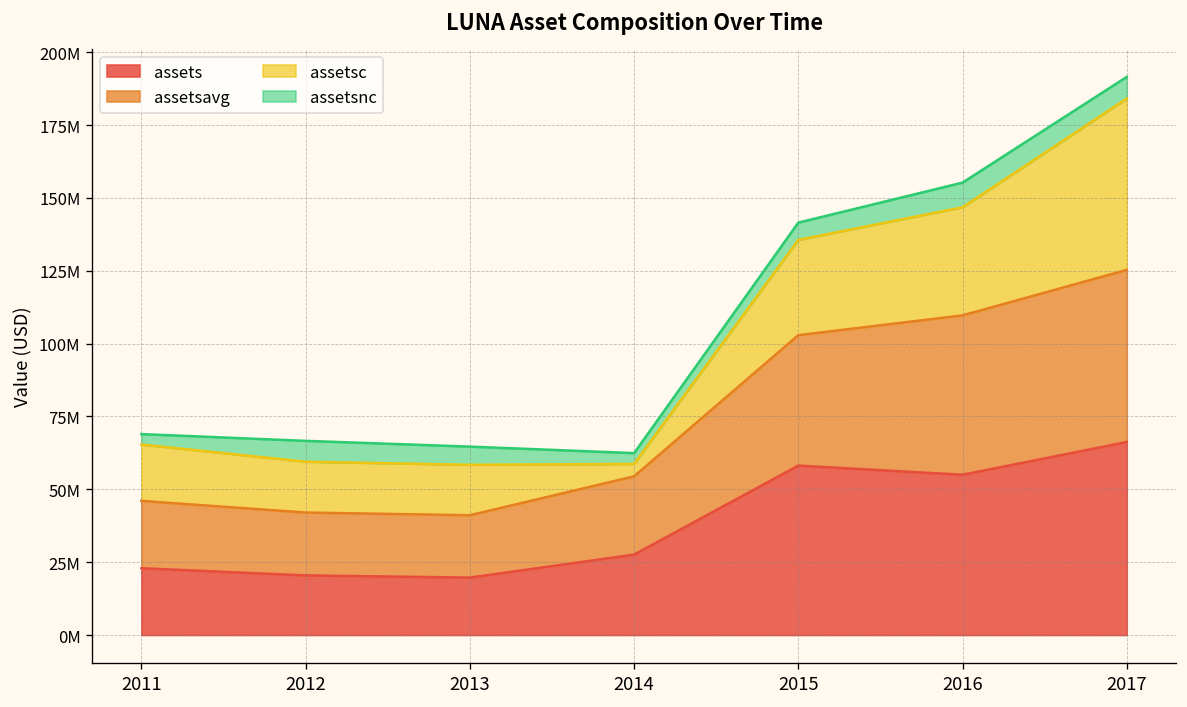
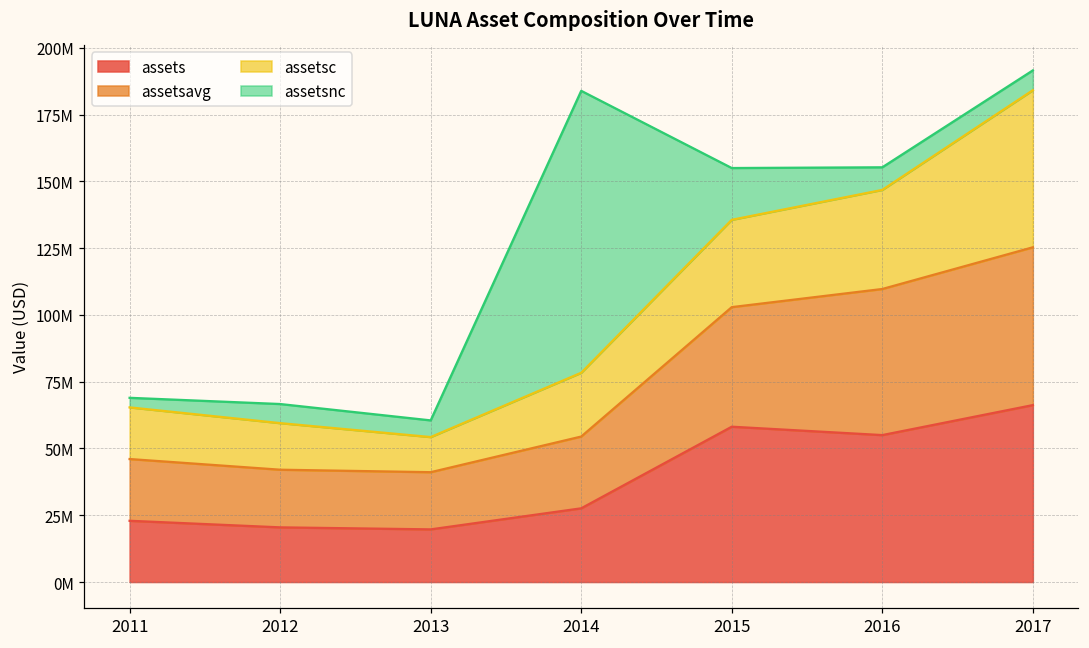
assetsc, 2013: 17000000 -> 13000000
assetsc, 2014: 4000000 -> 24000000
assetsnc, 2014: 4000000 -> 106000000
assetsnc, 2015: 6000000 -> 19000000
